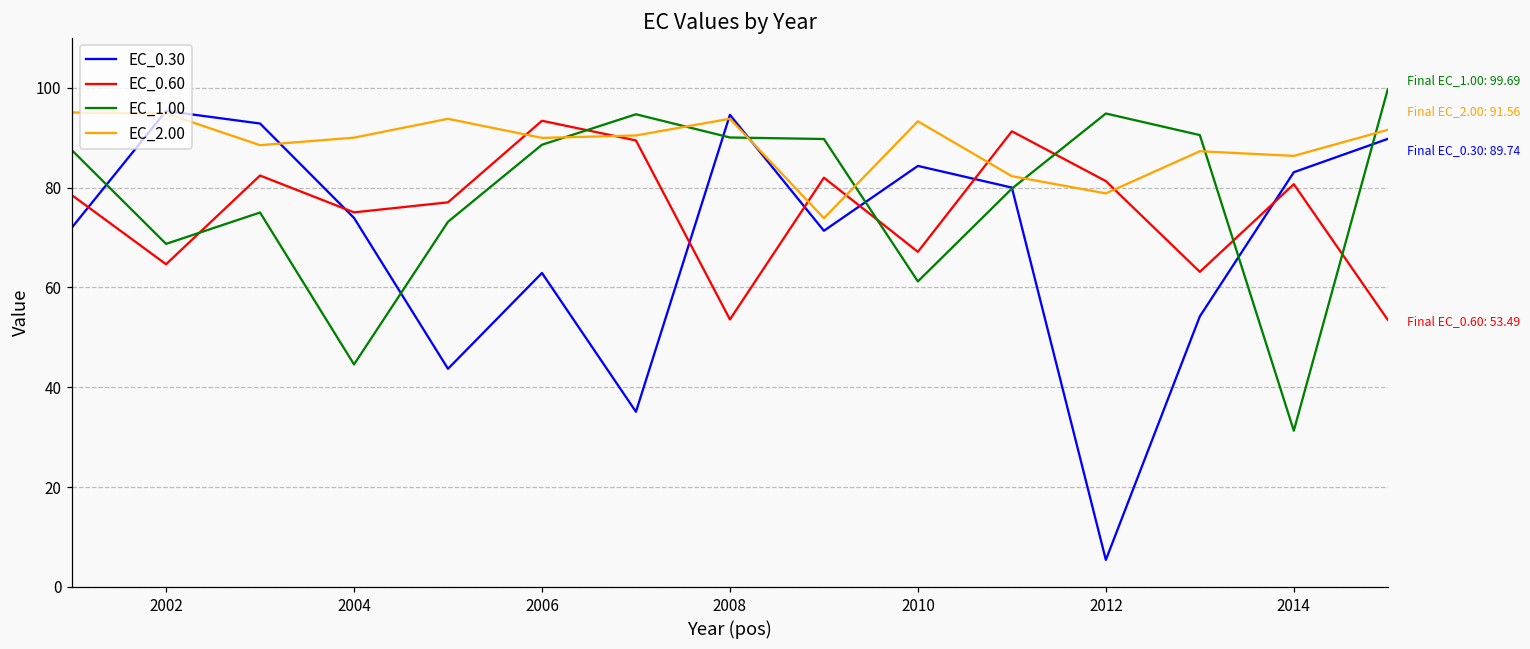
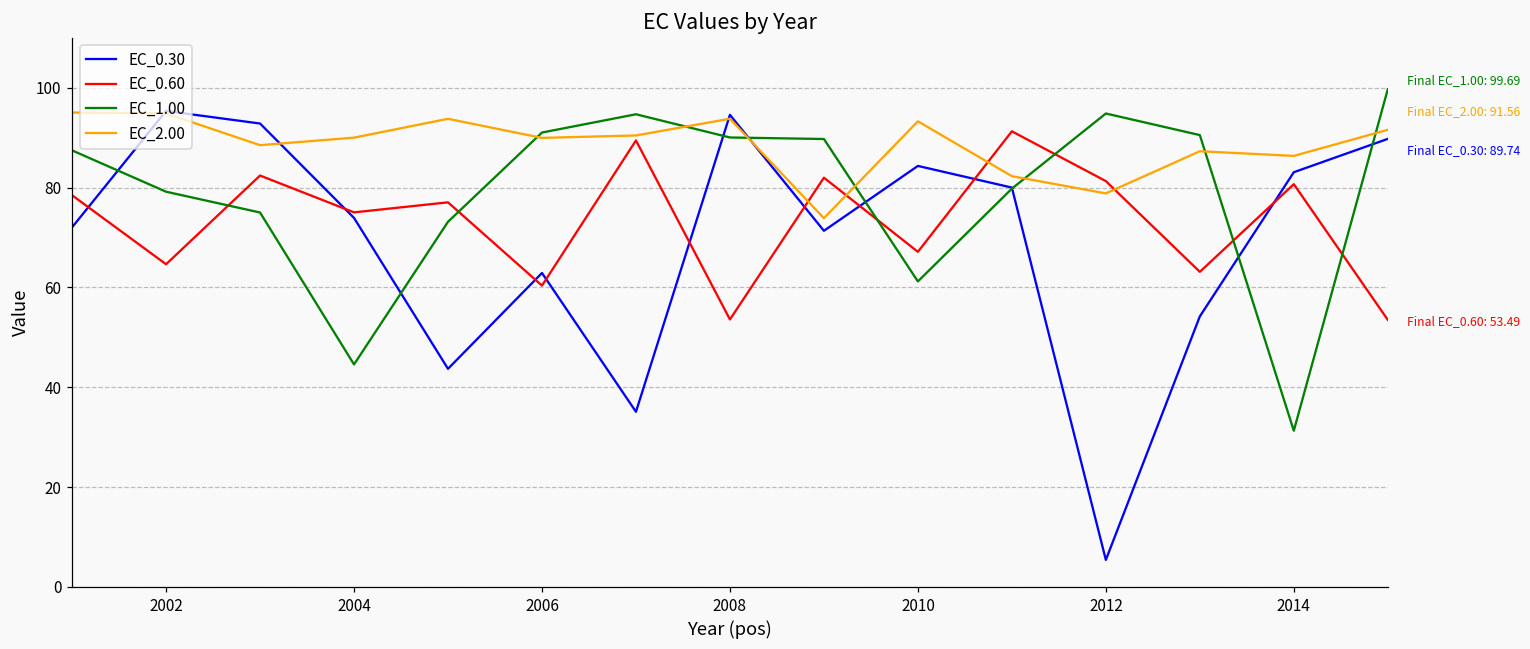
EC_1.00, 2002: 69 -> 79
EC_0.60, 2006: 93 -> 60
EC_1.00, 2006: 89 -> 91
